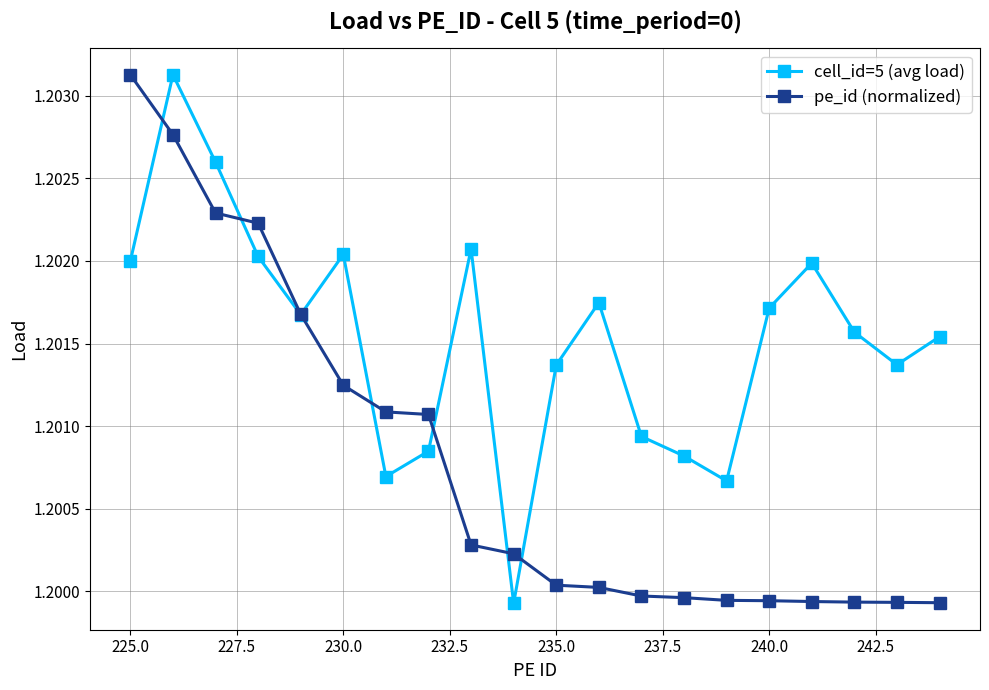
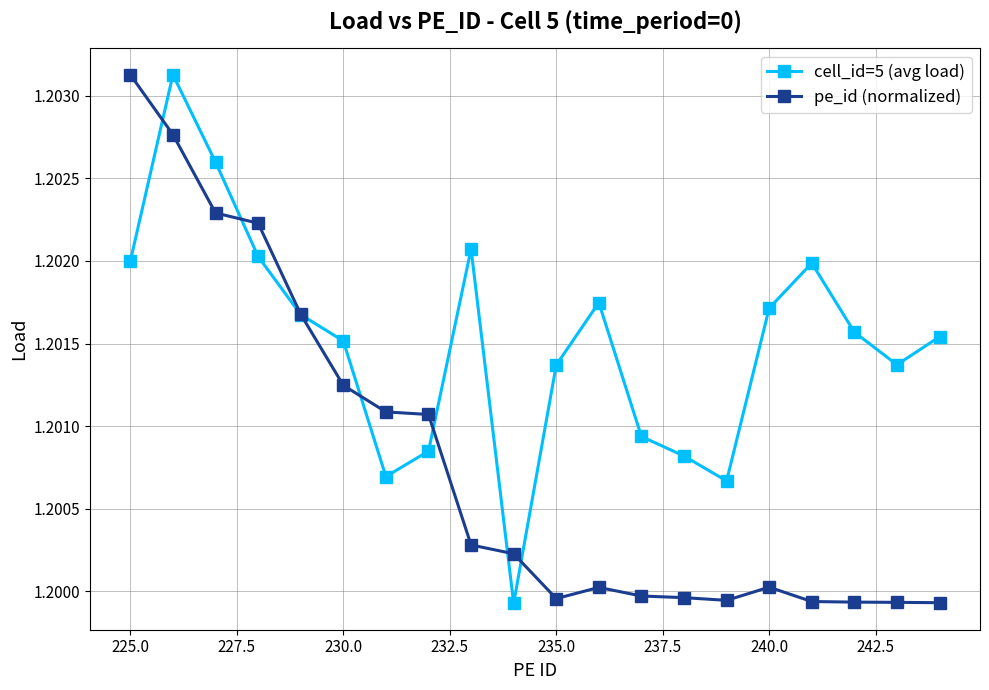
cell_id=5 (avg load), 230.0: 1.20204 -> 1.20152
pe_id (normalized), 235.0: 1.20004 -> 1.19996
pe_id (normalized), 240.0: 1.19994 -> 1.20003
